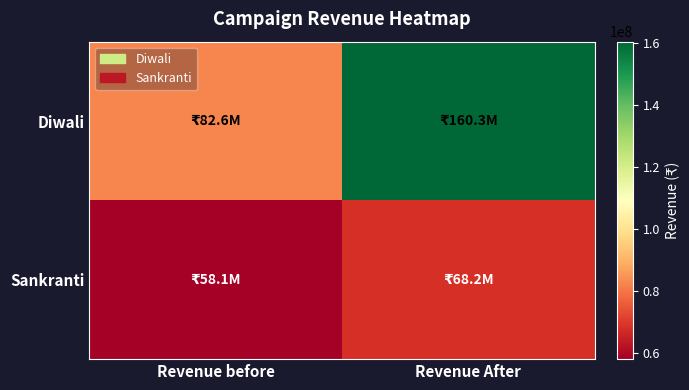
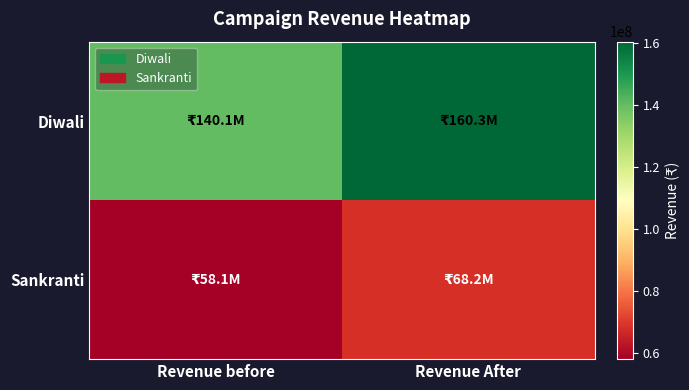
Diwali, Revenue before: 82.6M -> 140.1M
